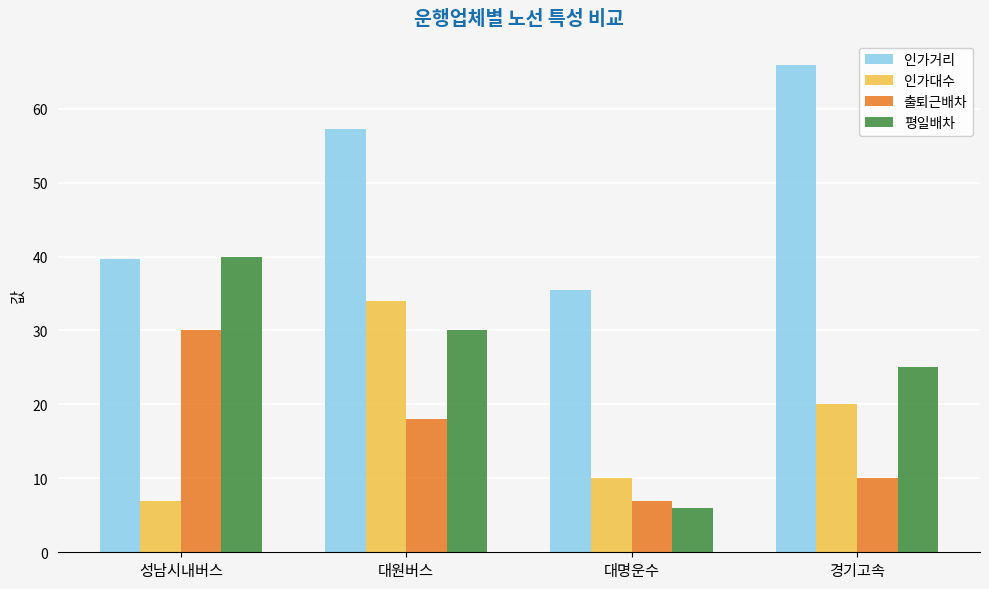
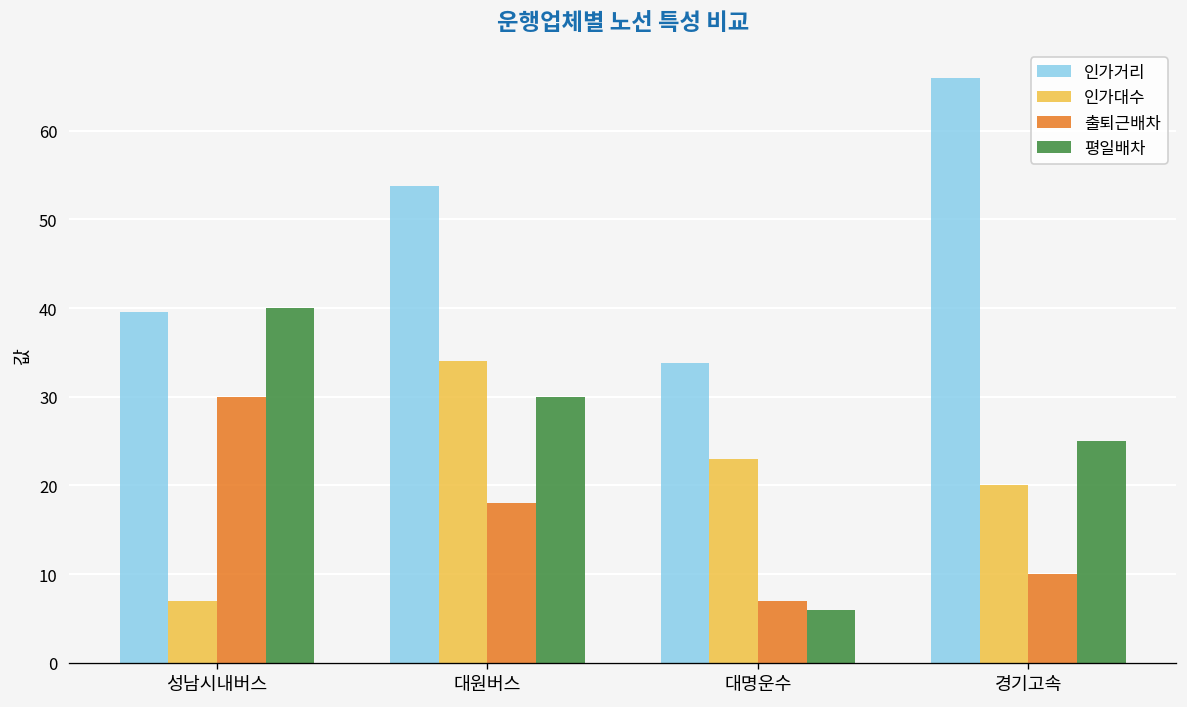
인가거리, 대원버스: 57 -> 54
인가거리, 대명운수: 36 -> 34
인가대수, 대명운수: 10 -> 23
